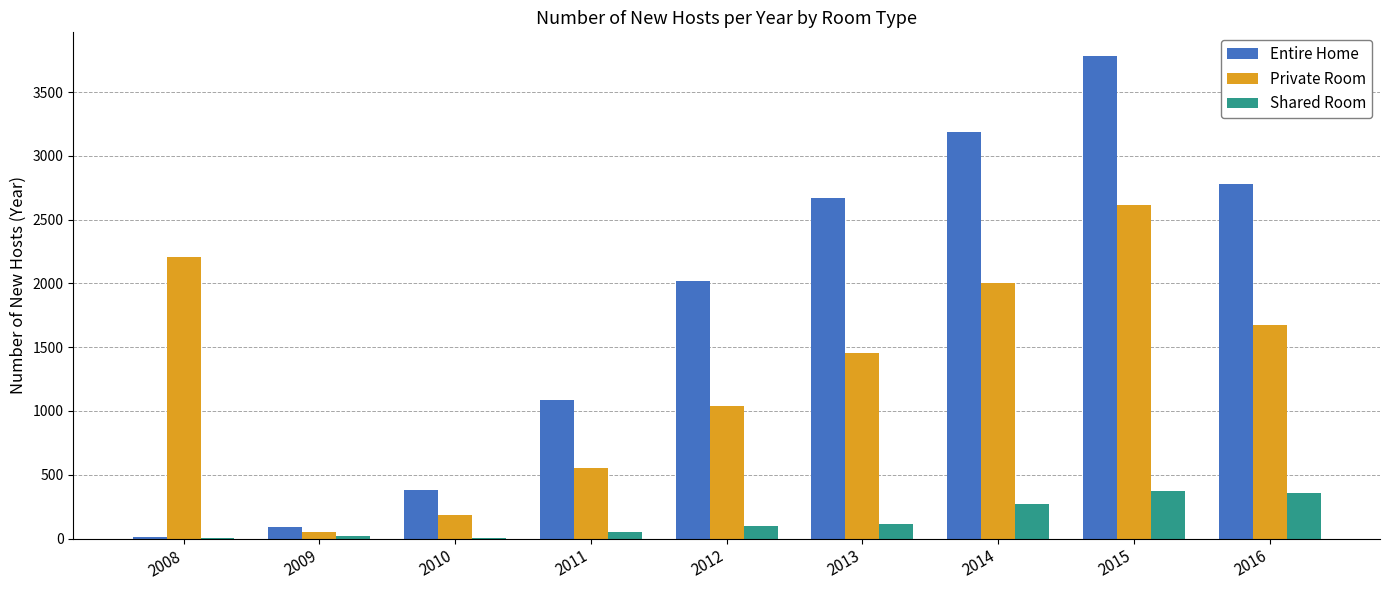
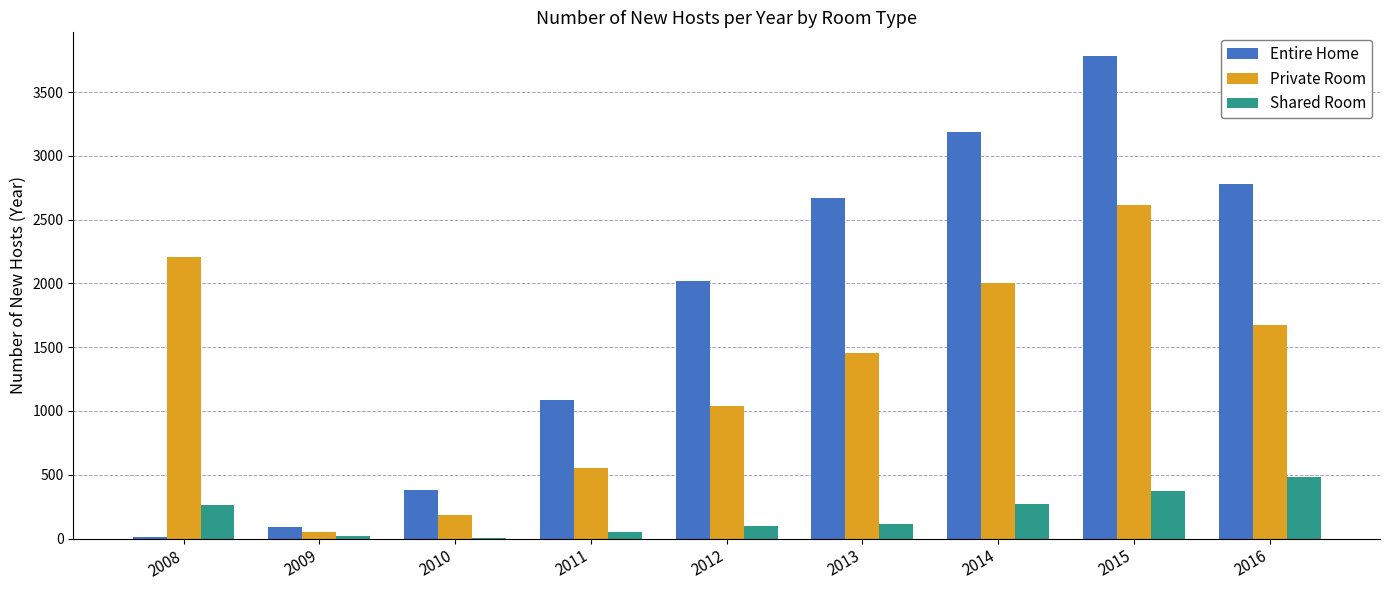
Shared Room, 2008: 0 -> 270
Shared Room, 2016: 360 -> 480
